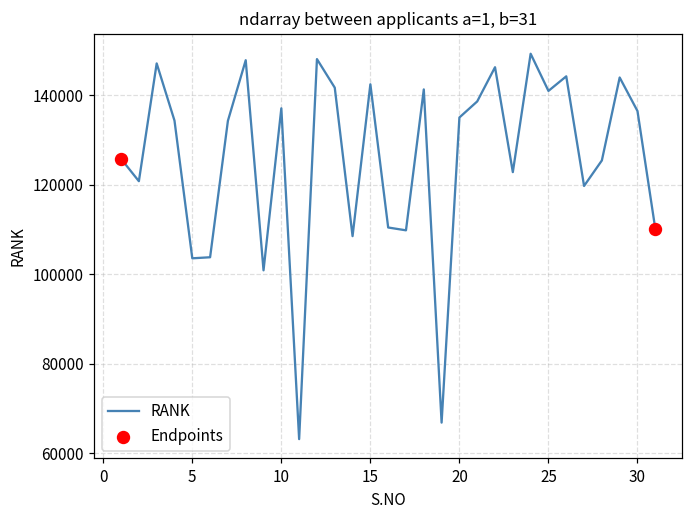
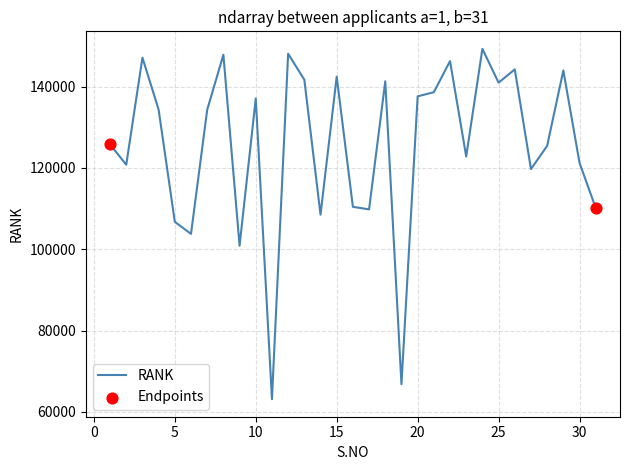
RANK, 5: 104000 -> 107000
RANK, 20: 135000 -> 138000
RANK, 30: 136000 -> 121000
